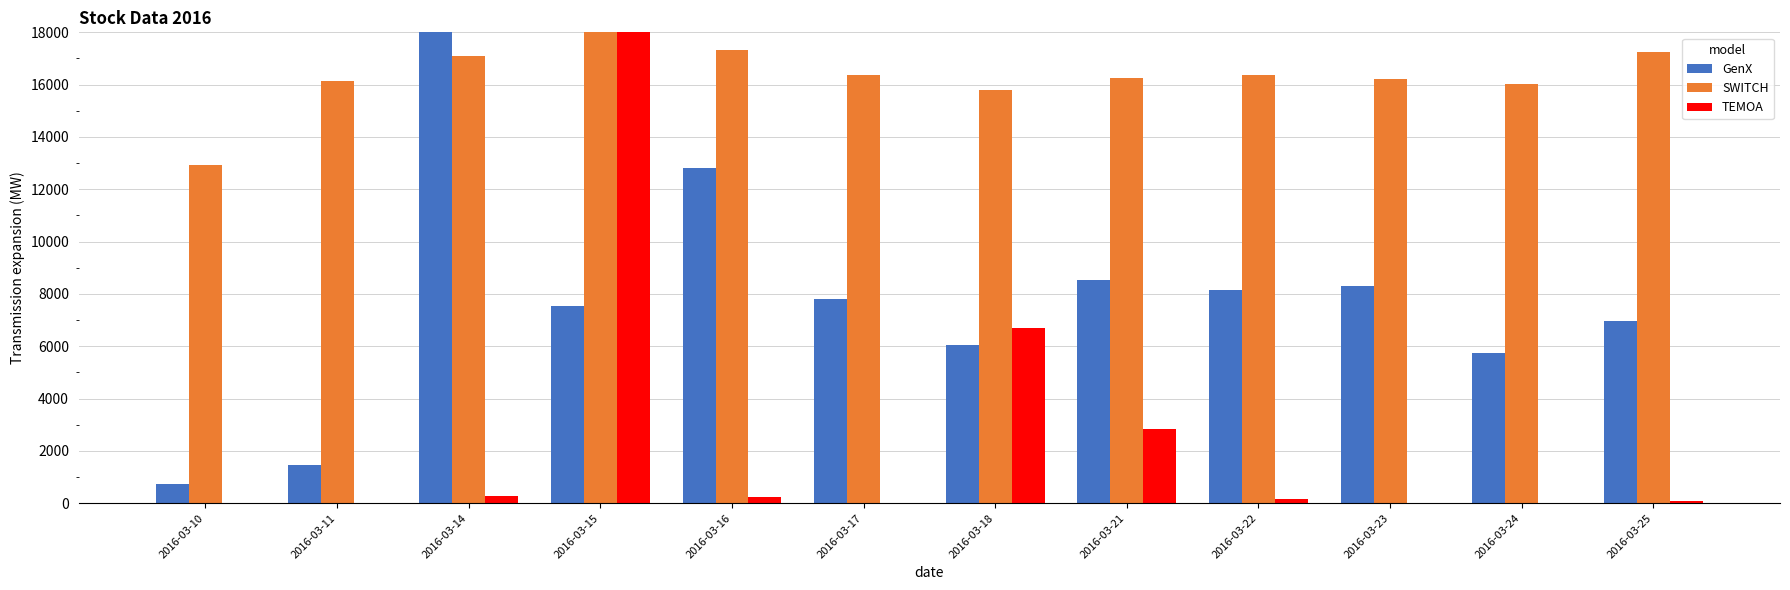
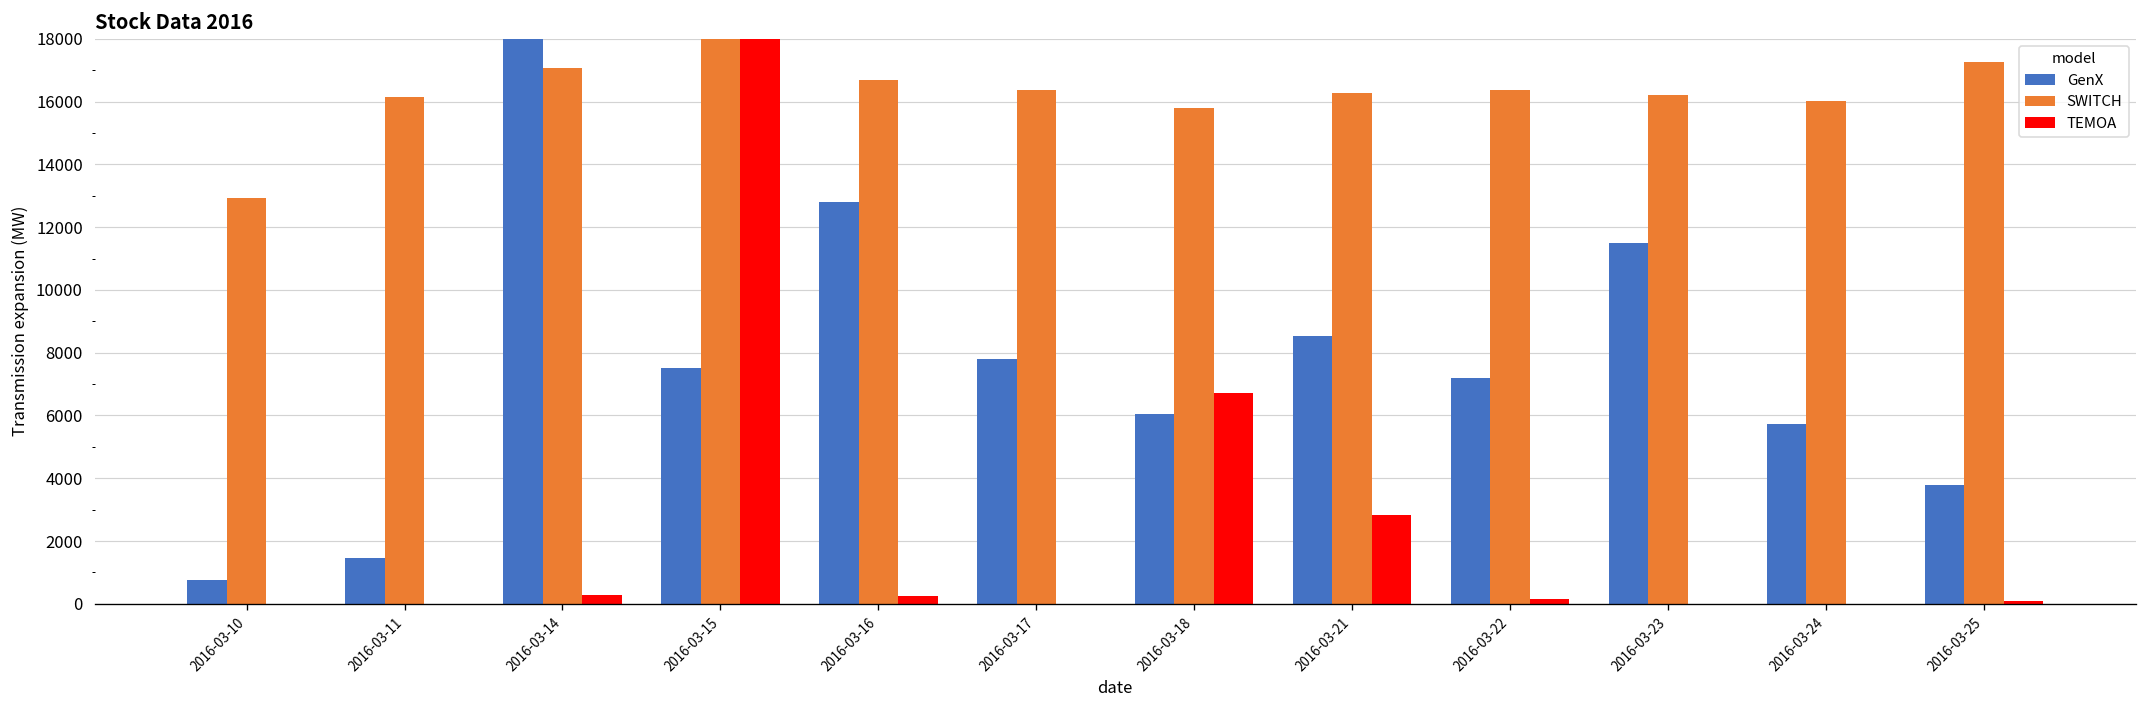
SWITCH, 2016-03-16: 17300 -> 16700
GenX, 2016-03-22: 8200 -> 7200
GenX, 2016-03-23: 8300 -> 11500
GenX, 2016-03-25: 7000 -> 3800
